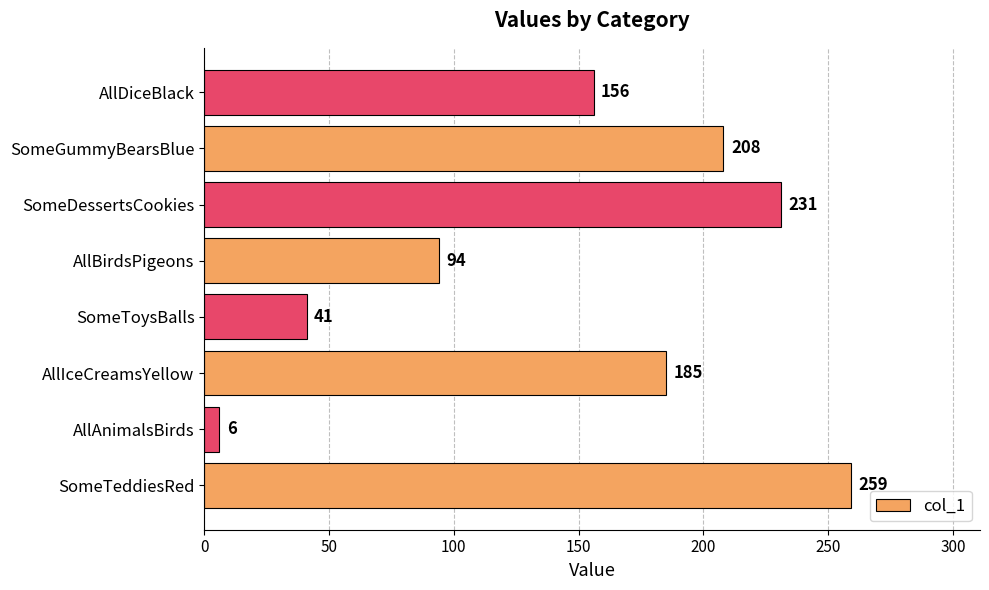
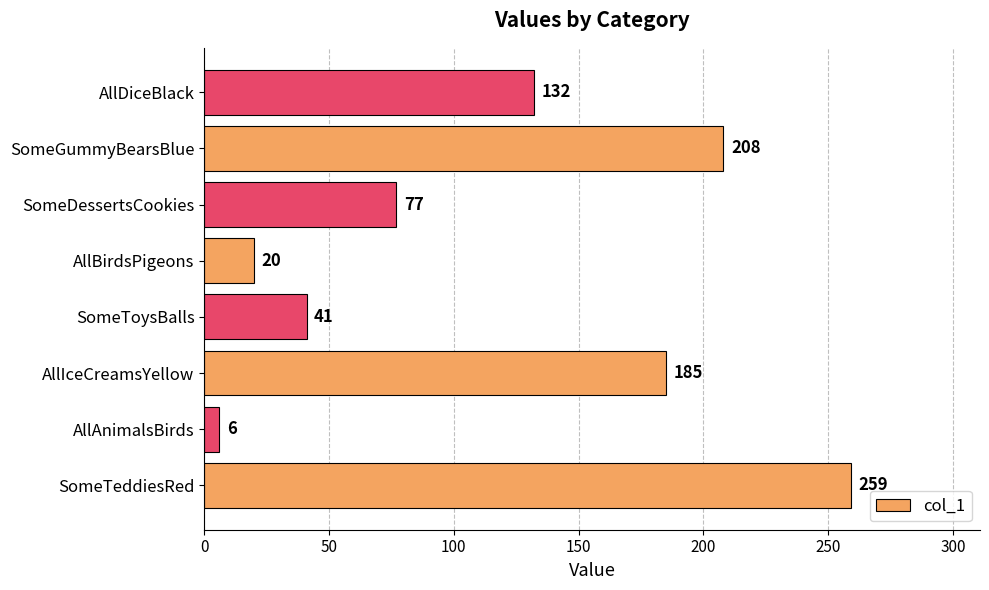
AllDiceBlack: 156 -> 132
SomeDessertsCookies: 231 -> 77
AllBirdsPigeons: 94 -> 20
